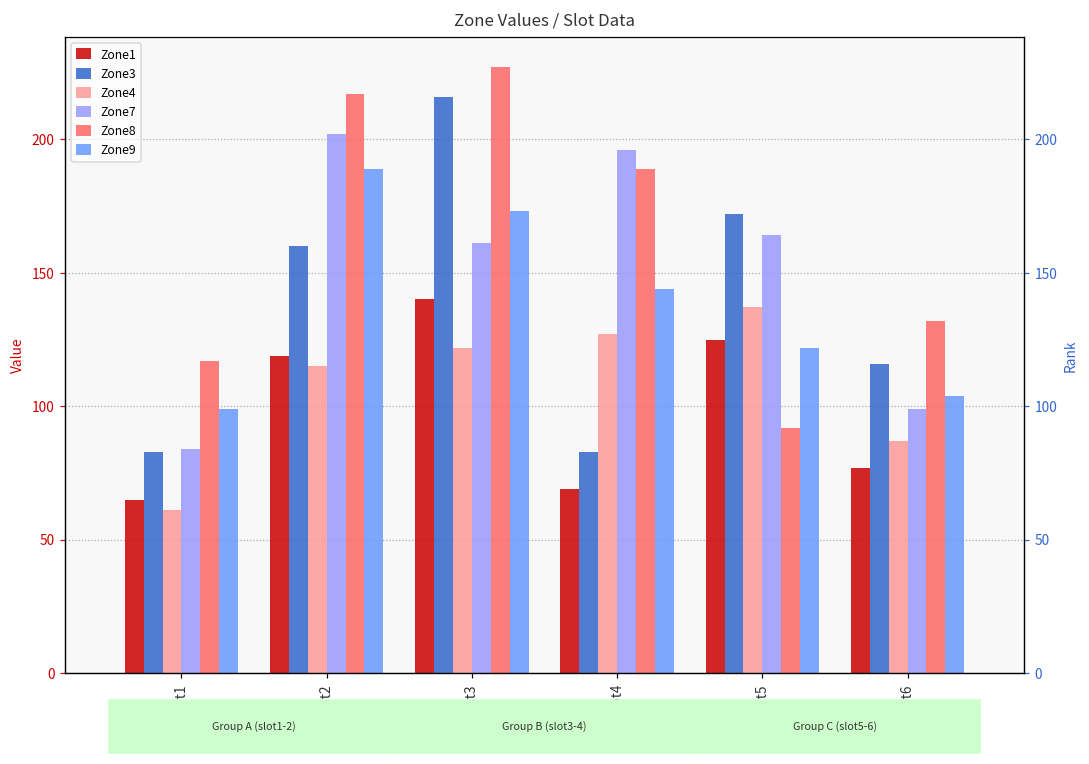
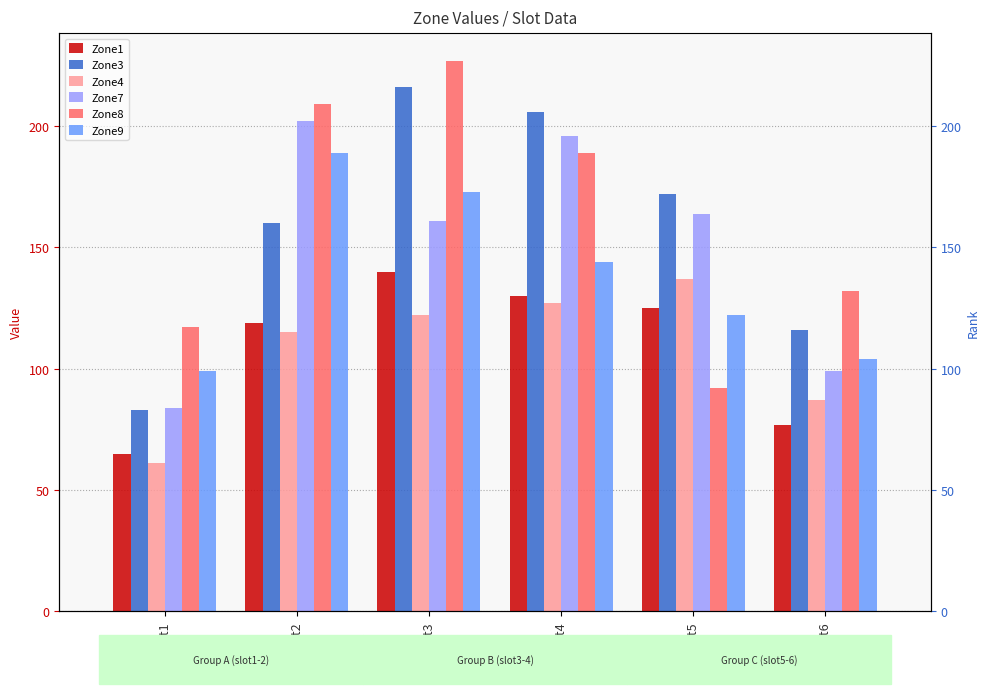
Zone8, slot2: 217 -> 209
Zone1, slot4: 69 -> 130
Zone3, slot4: 83 -> 206
